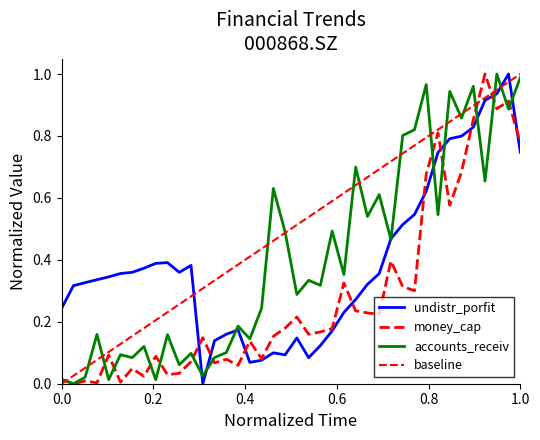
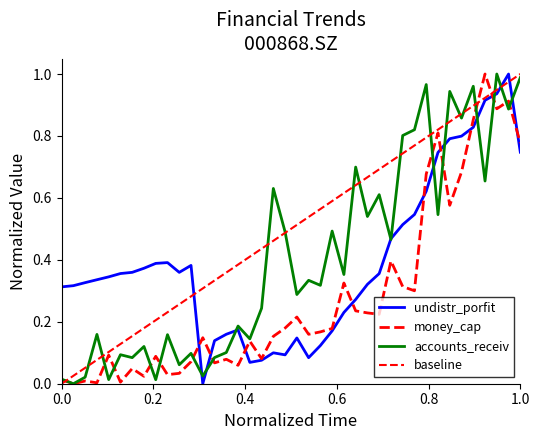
undistr_porfit, 0.0: 0.24 -> 0.31
